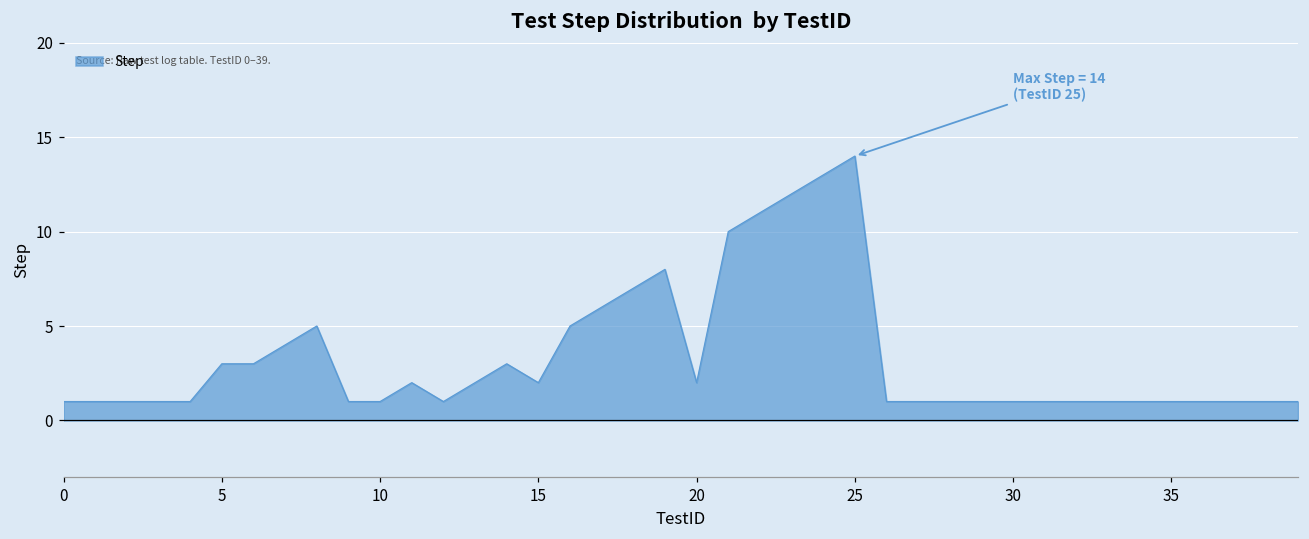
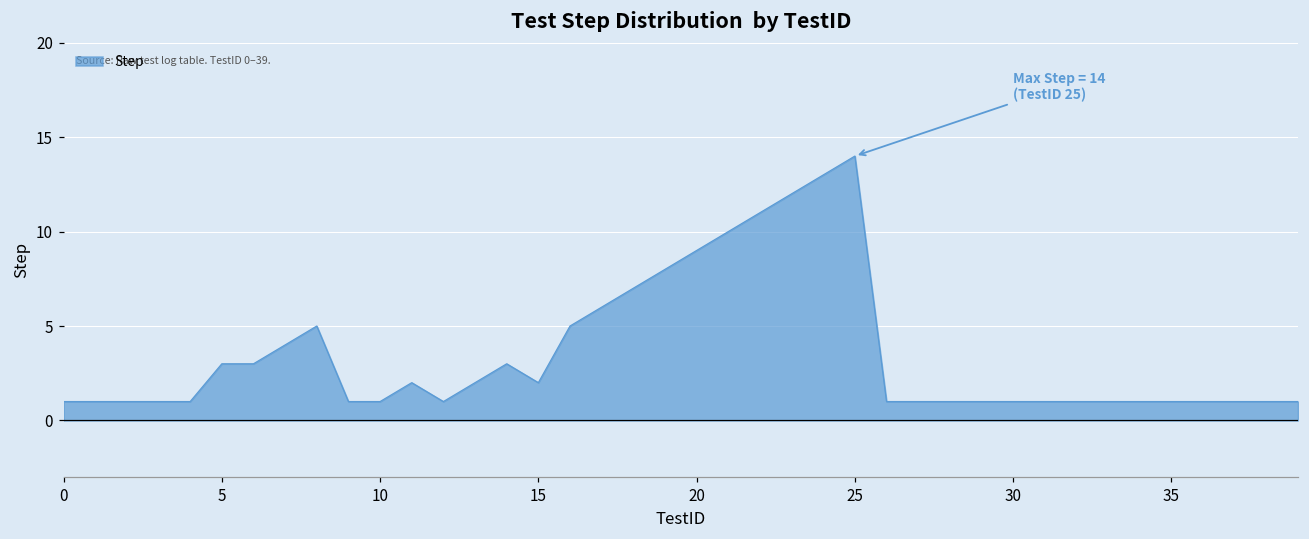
20: 2 -> 9
